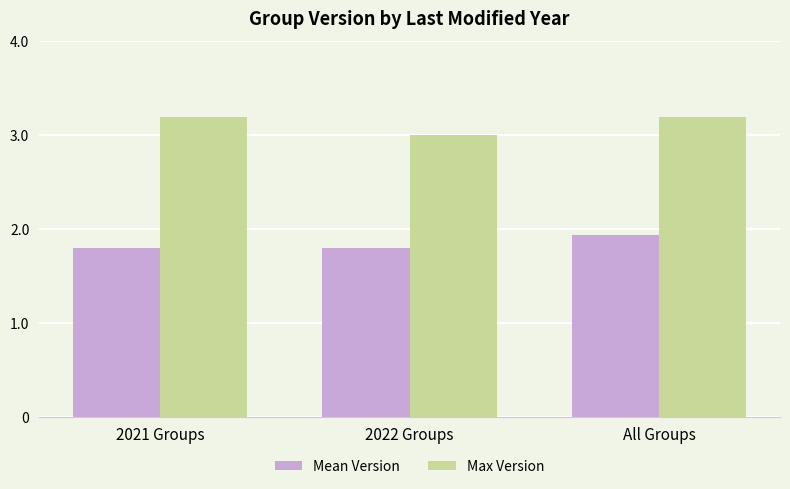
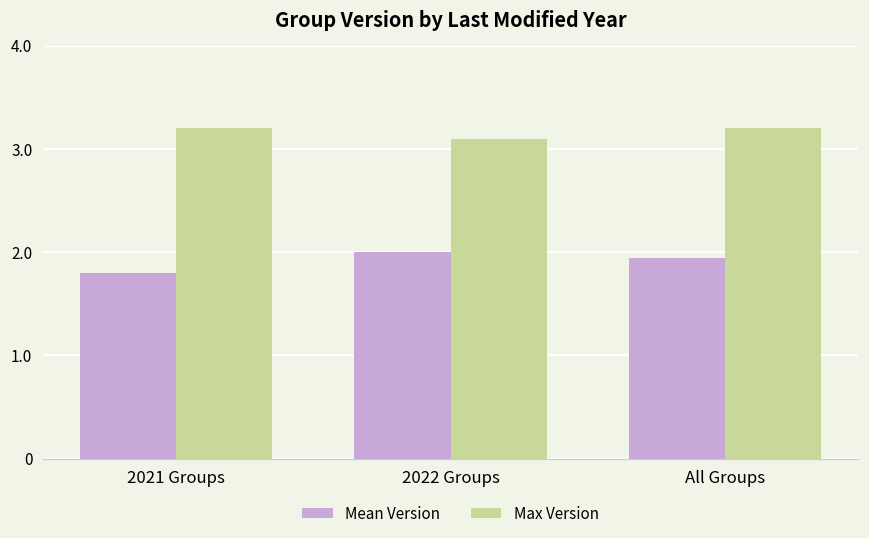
Mean Version, 2022 Groups: 1.8 -> 2.0
Max Version, 2022 Groups: 3.0 -> 3.1
